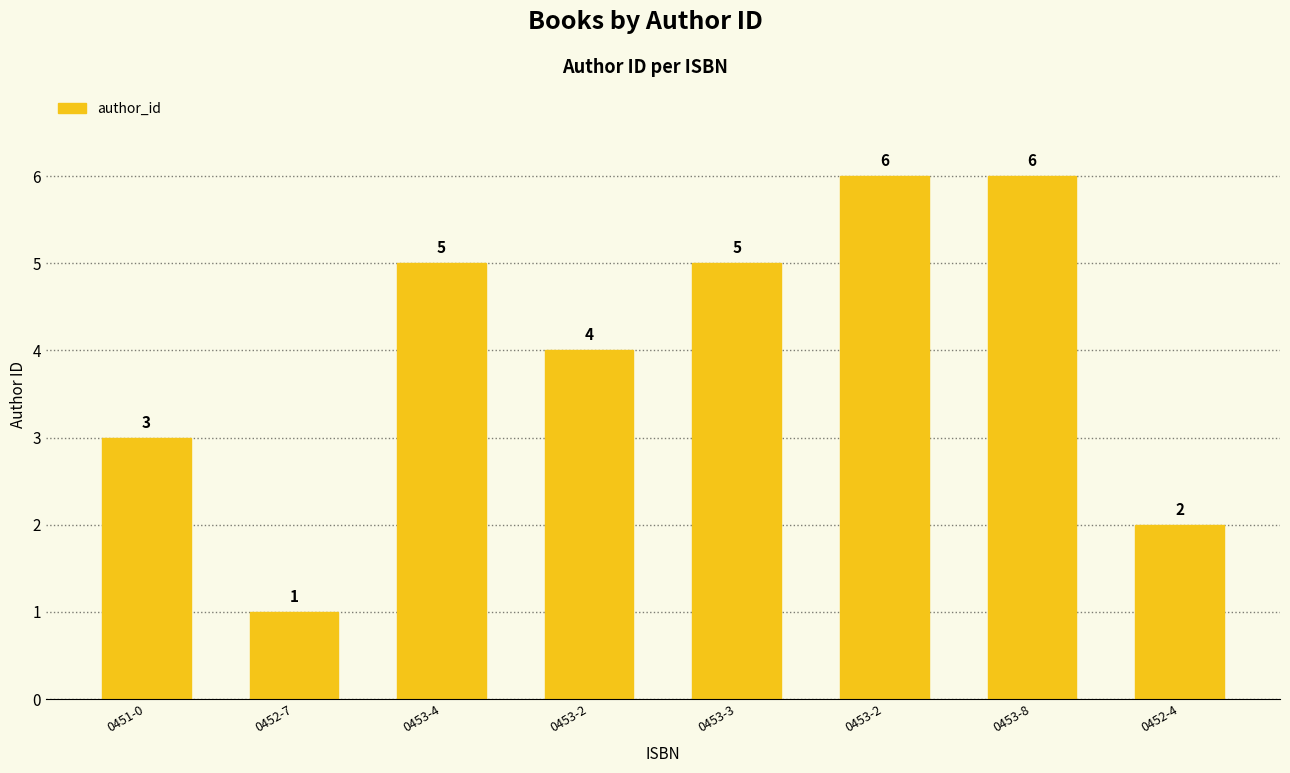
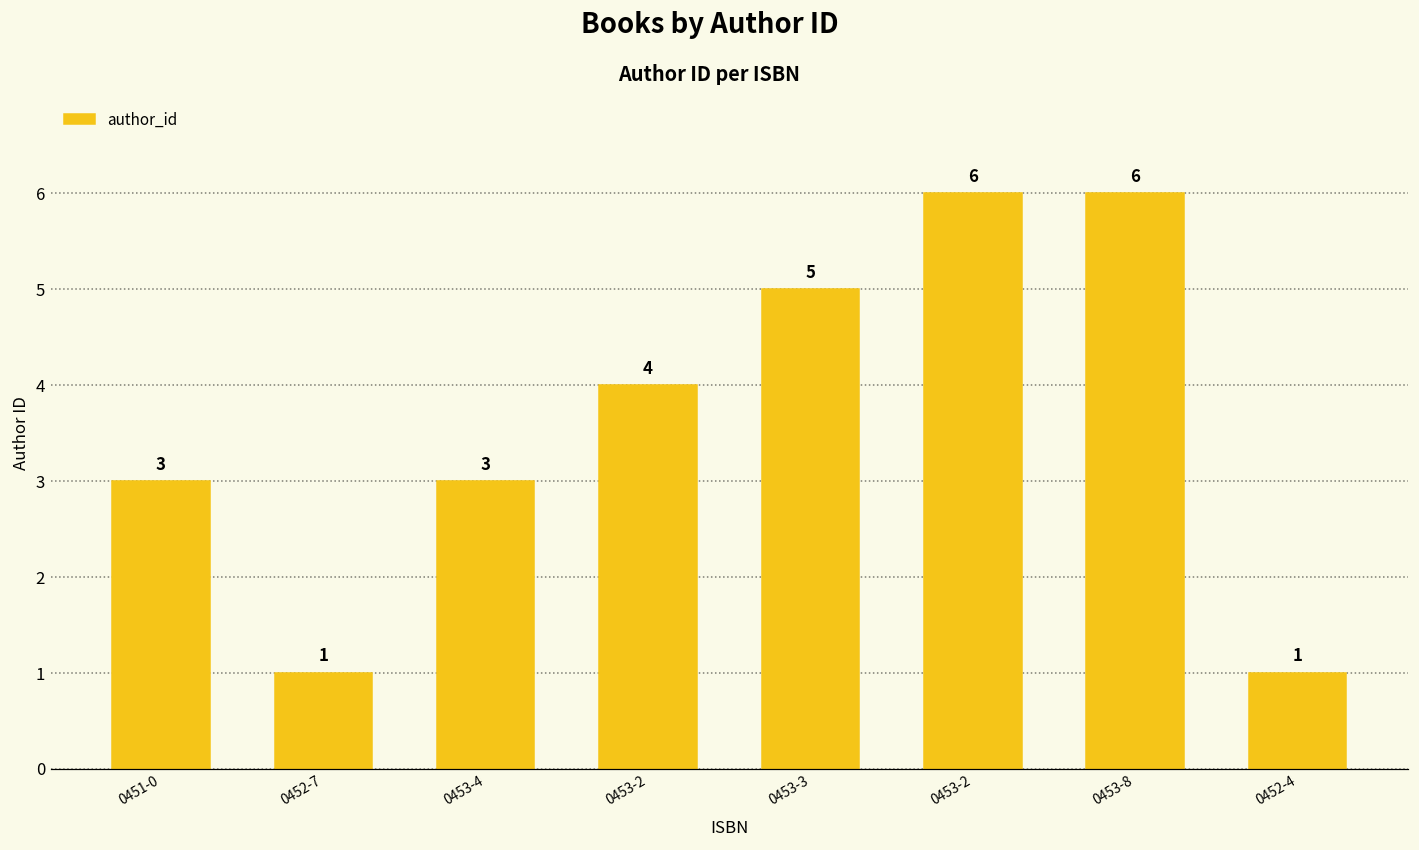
0453-4: 5 -> 3
0452-4: 2 -> 1
